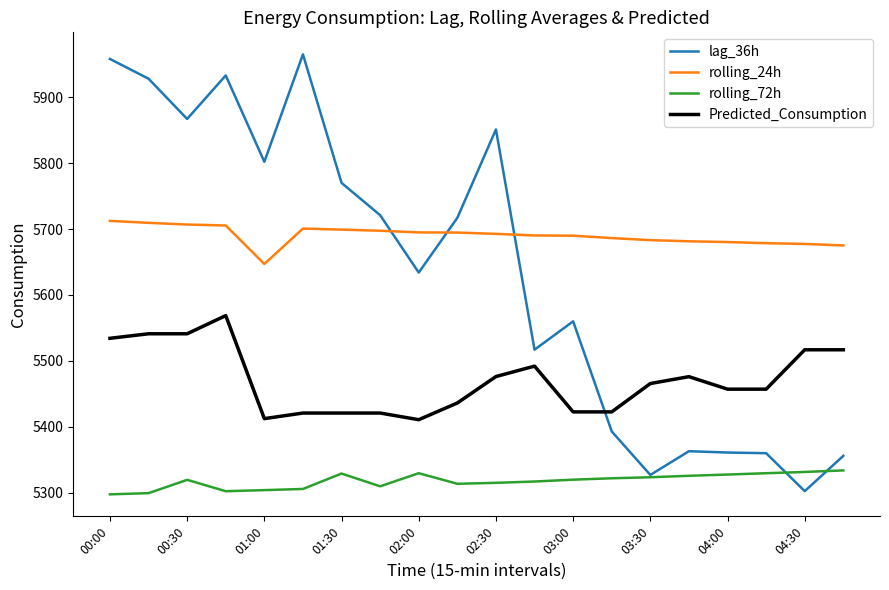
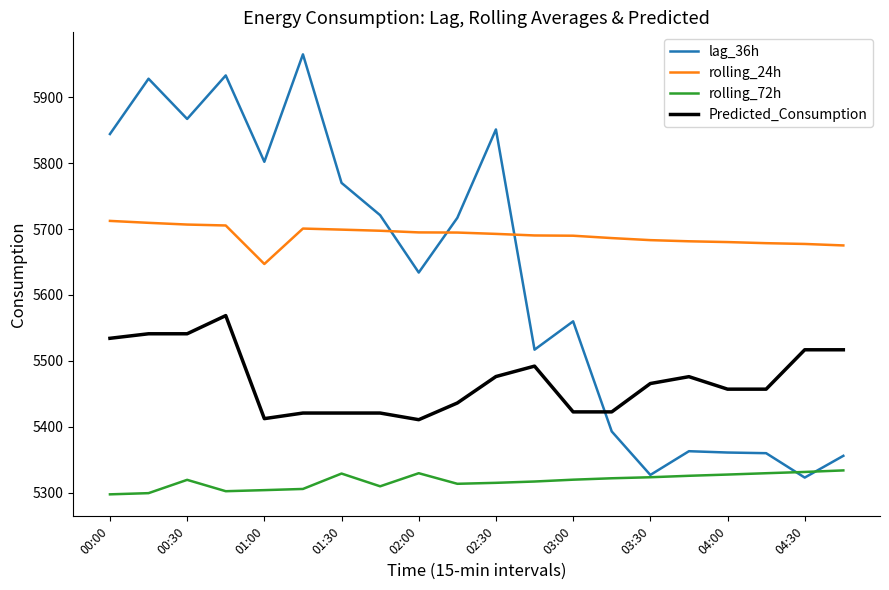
lag_36h, 00:00: 5960 -> 5840
lag_36h, 04:30: 5300 -> 5320
